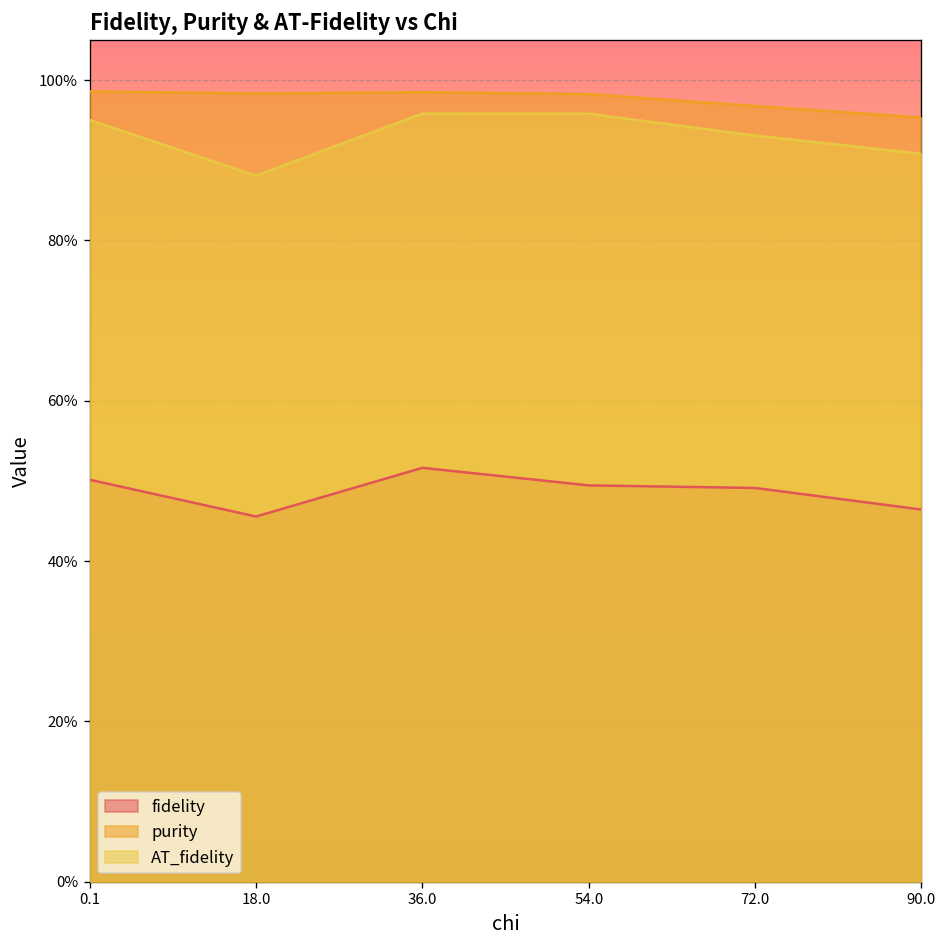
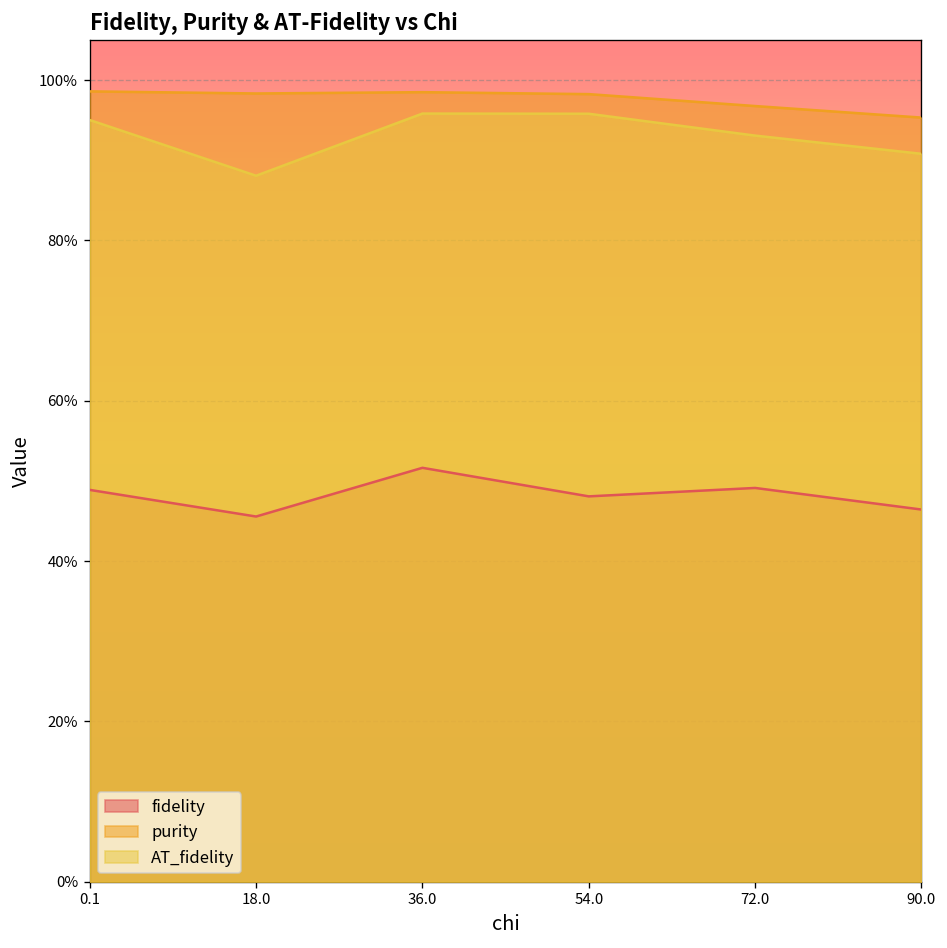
fidelity, 0.1: 50% -> 49%
fidelity, 54.0: 49% -> 48%
